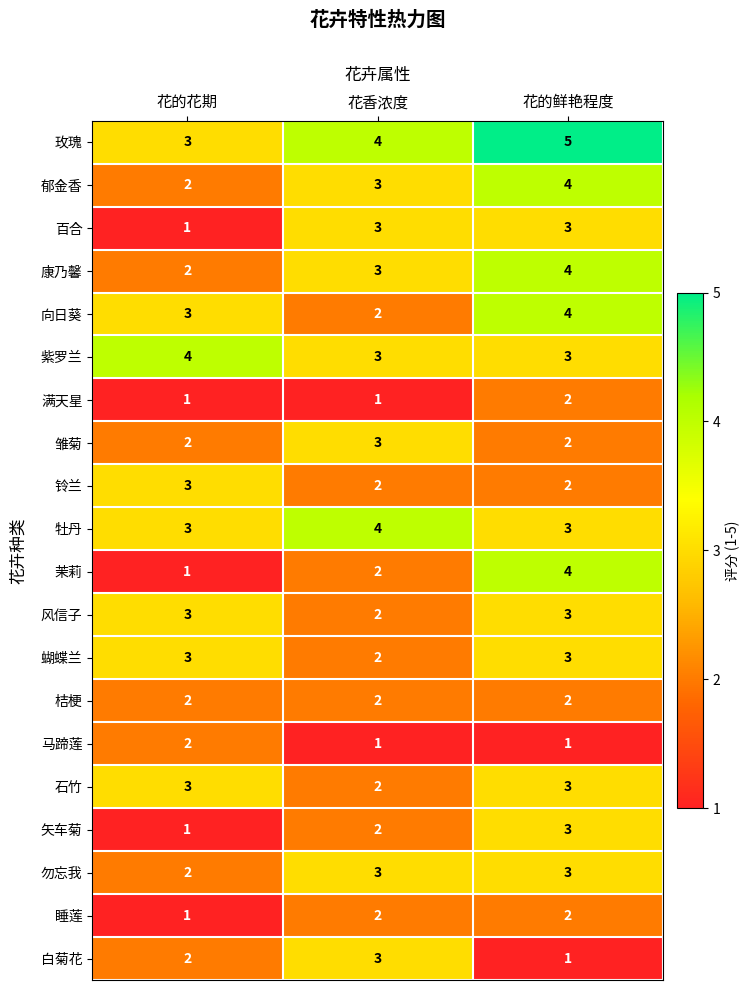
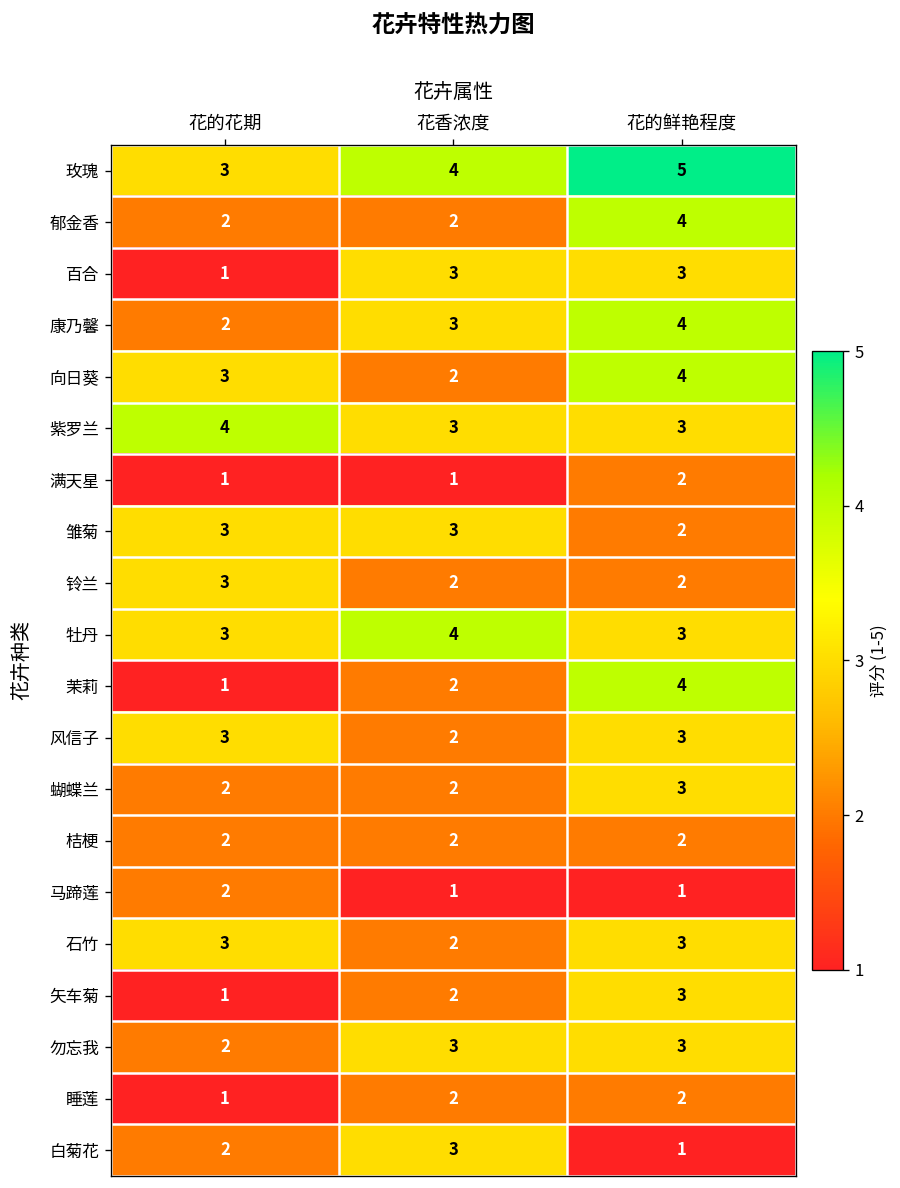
郁金香, 花香浓度: 3 -> 2
雏菊, 花的花期: 2 -> 3
蝴蝶兰, 花的花期: 3 -> 2
